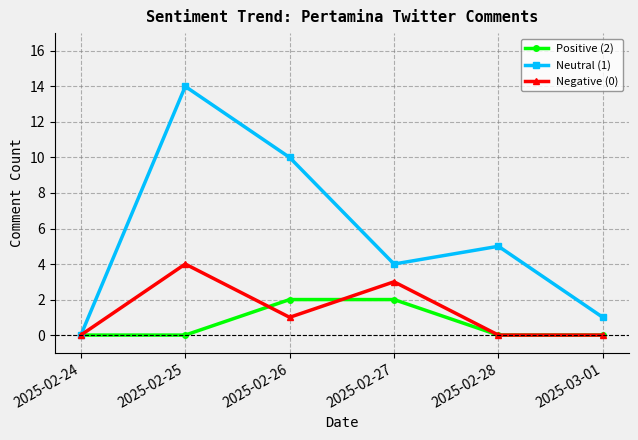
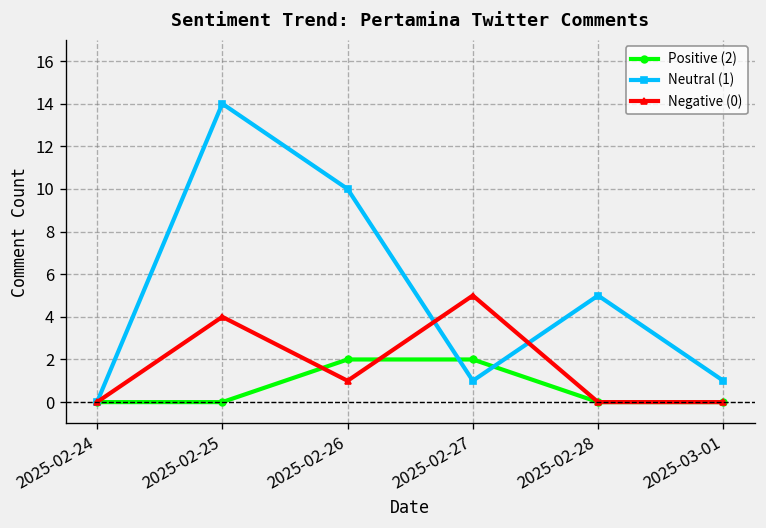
Neutral (1), 2025-02-27: 4 -> 1
Negative (0), 2025-02-27: 3 -> 5
